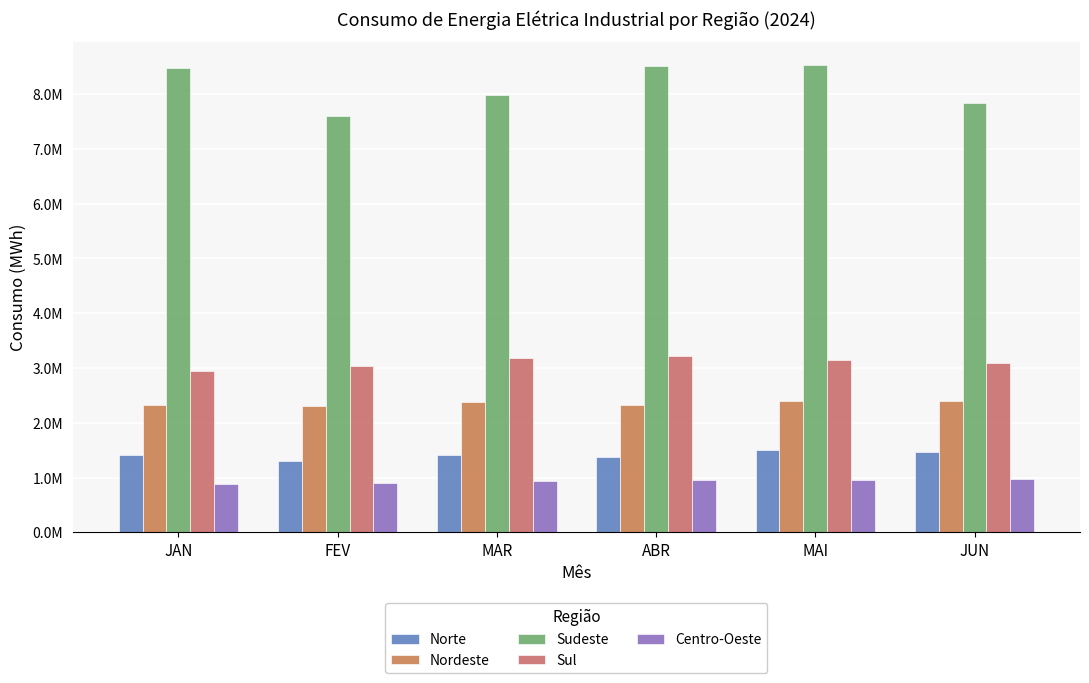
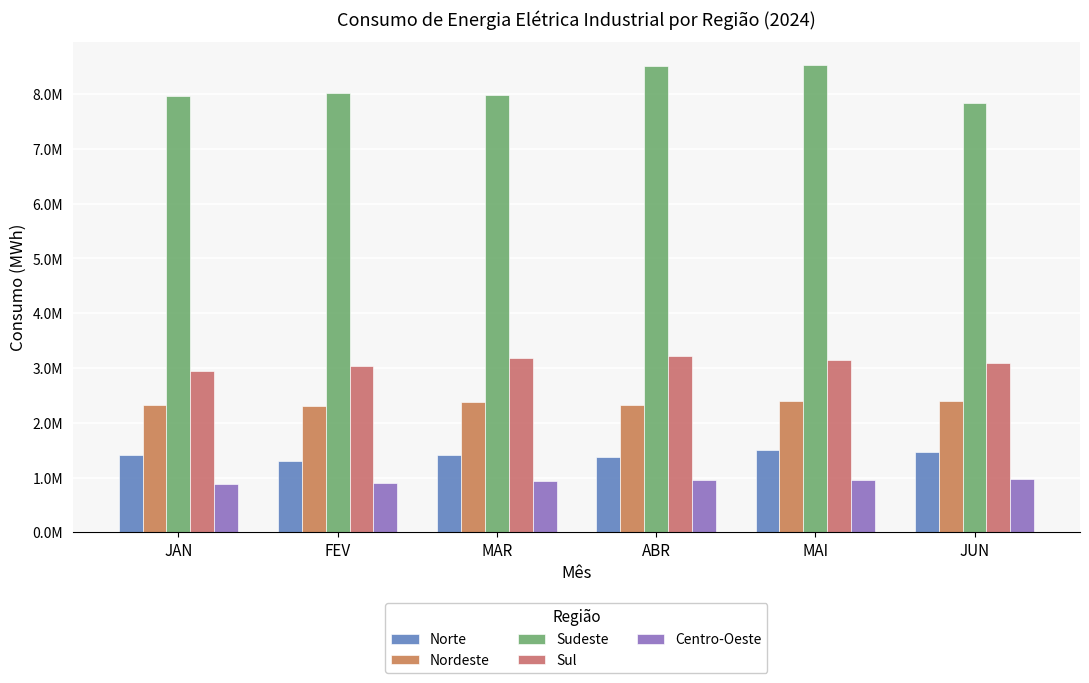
Sudeste, JAN: 8500000 -> 8000000
Sudeste, FEV: 7600000 -> 8000000
